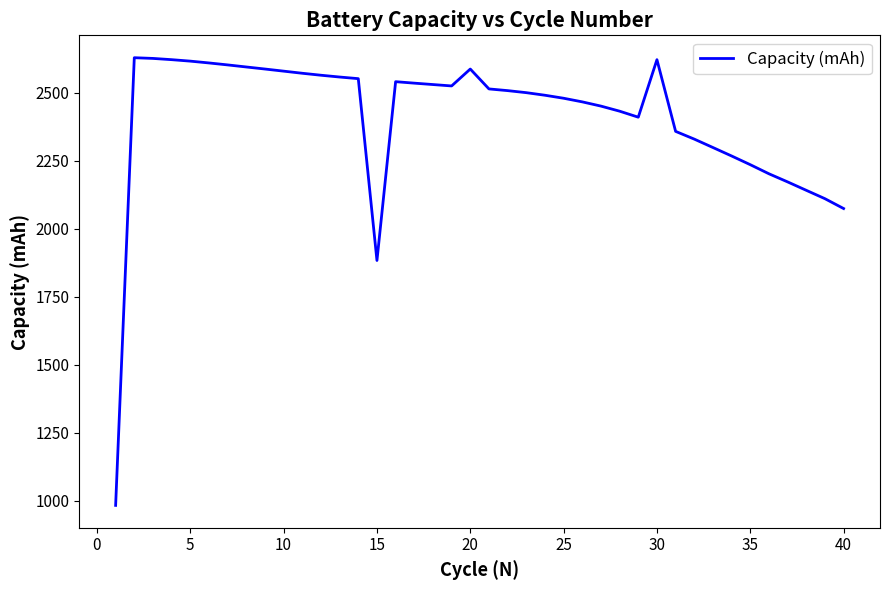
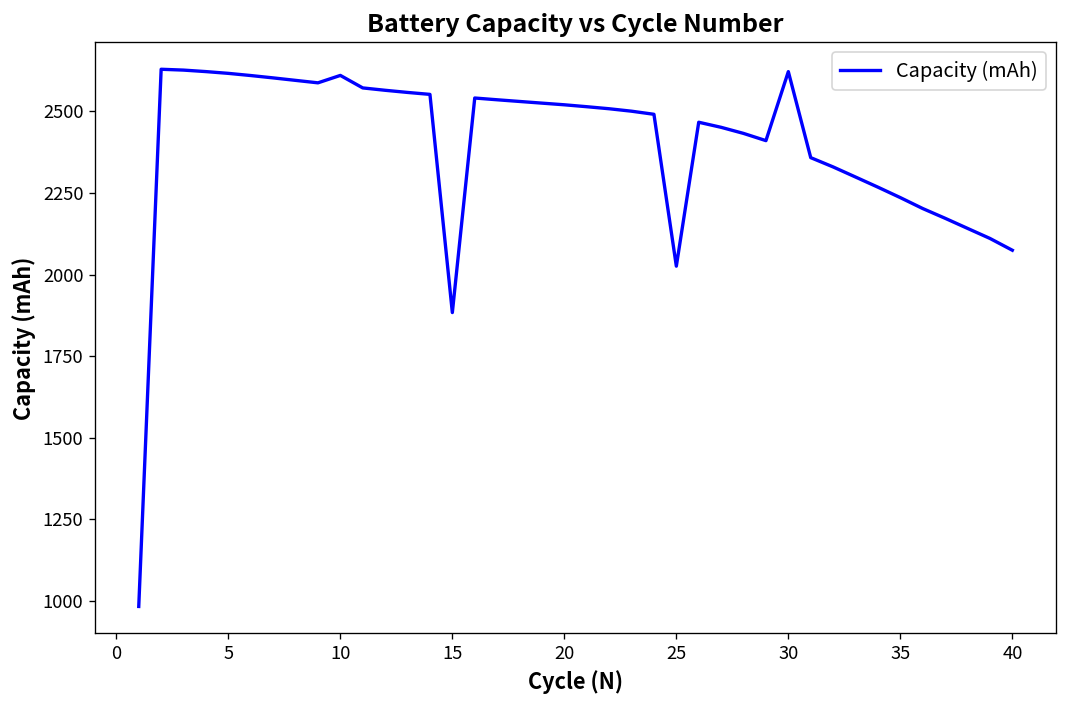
10: 2580 -> 2610
20: 2590 -> 2520
25: 2480 -> 2030
